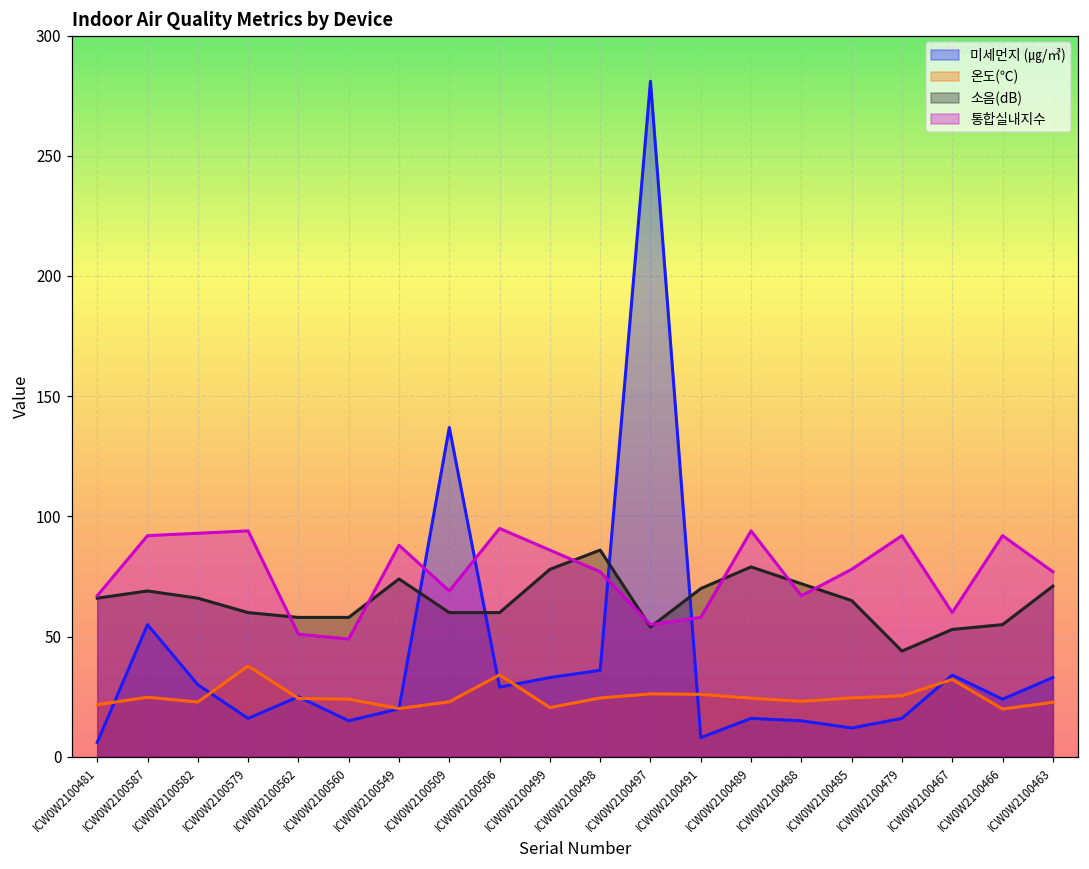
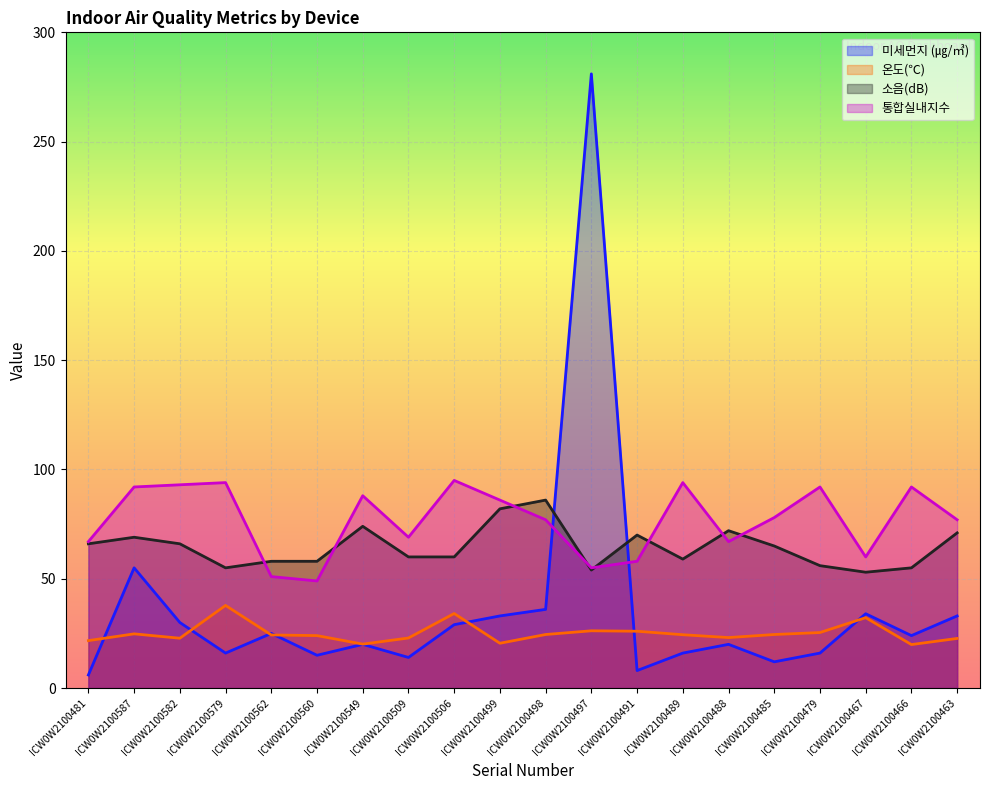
소음(dB), ICW0W2100579: 60 -> 55
미세먼지 (㎍/㎥), ICW0W2100509: 137 -> 14
소음(dB), ICW0W2100499: 78 -> 82
소음(dB), ICW0W2100489: 79 -> 59
미세먼지 (㎍/㎥), ICW0W2100488: 15 -> 20
소음(dB), ICW0W2100479: 44 -> 56
